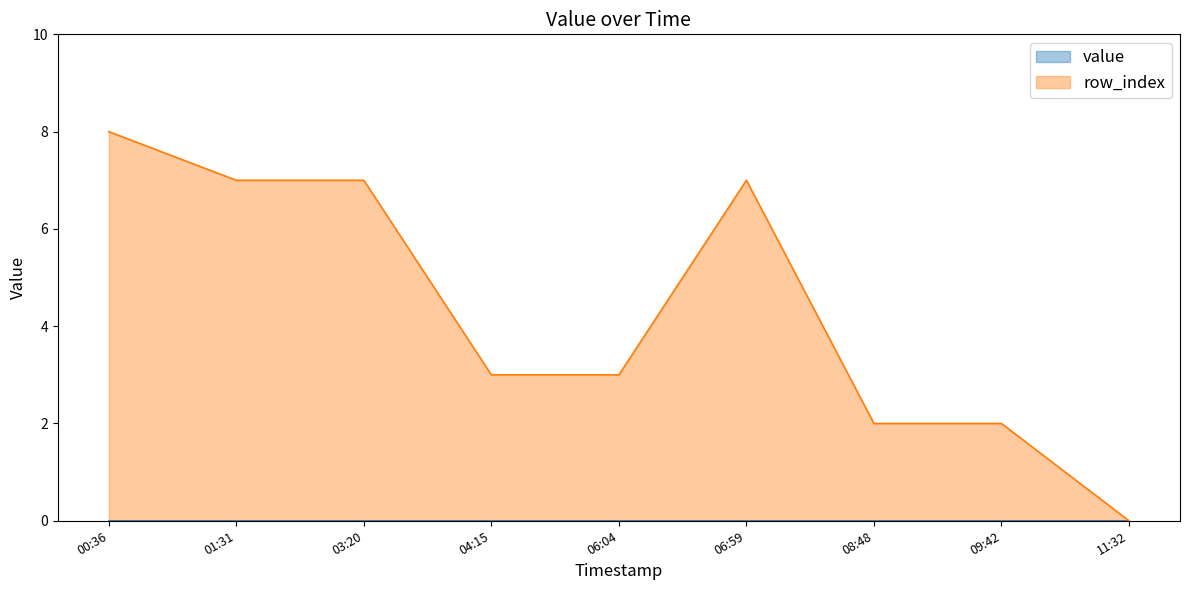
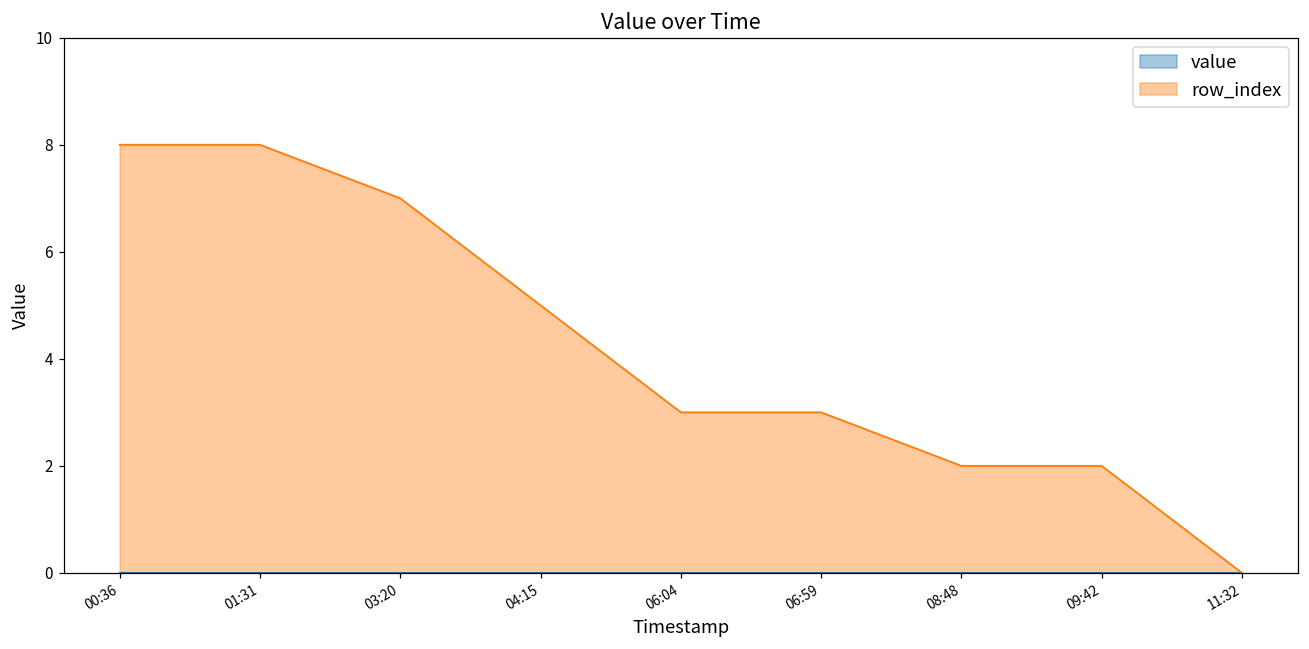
row_index, 01:31: 7 -> 8
row_index, 04:15: 3 -> 5
row_index, 06:59: 7 -> 3
